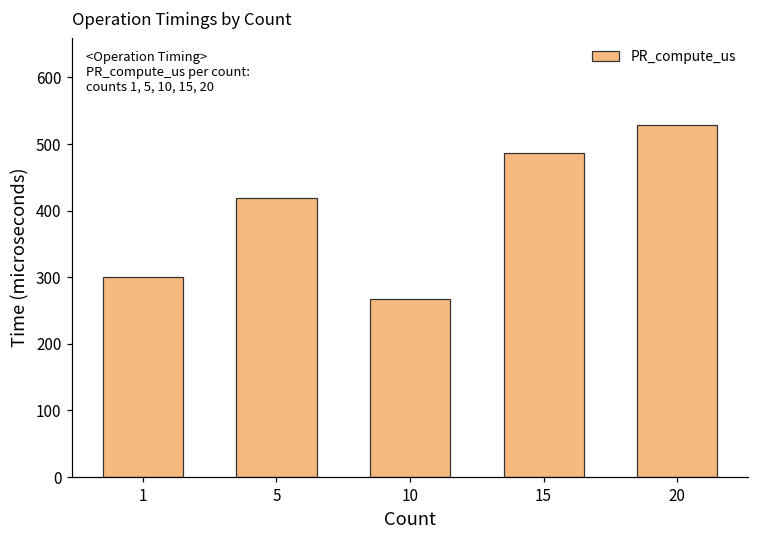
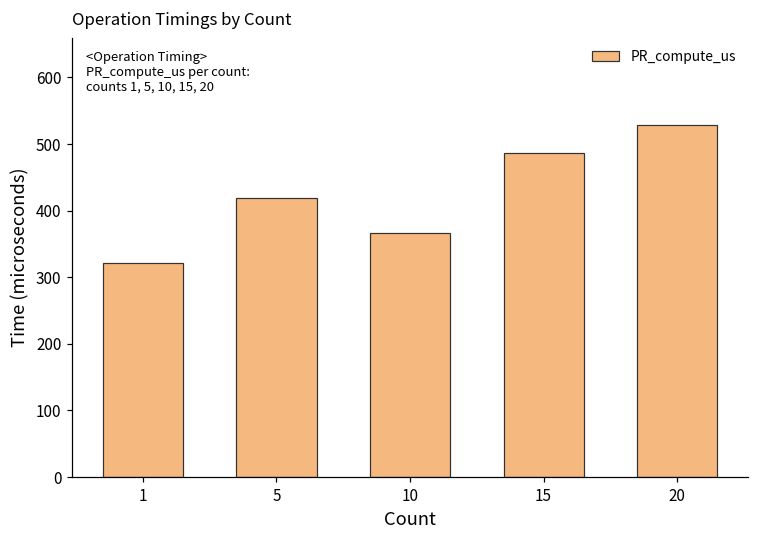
1: 300 -> 320
10: 270 -> 370
